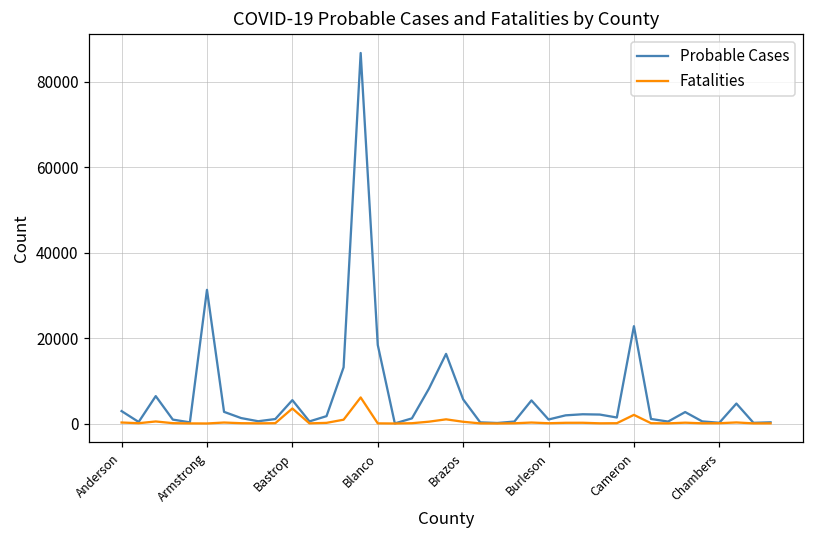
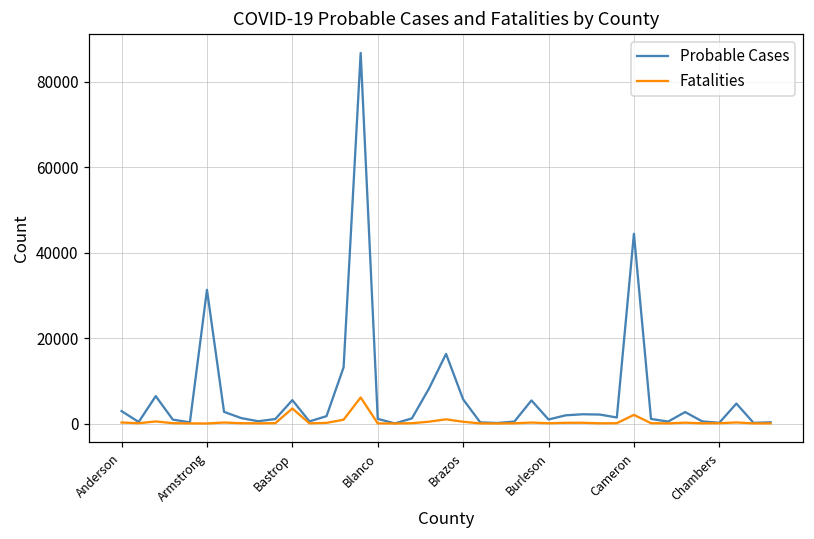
Probable Cases, Blanco: 18000 -> 1000
Probable Cases, Cameron: 23000 -> 44000
